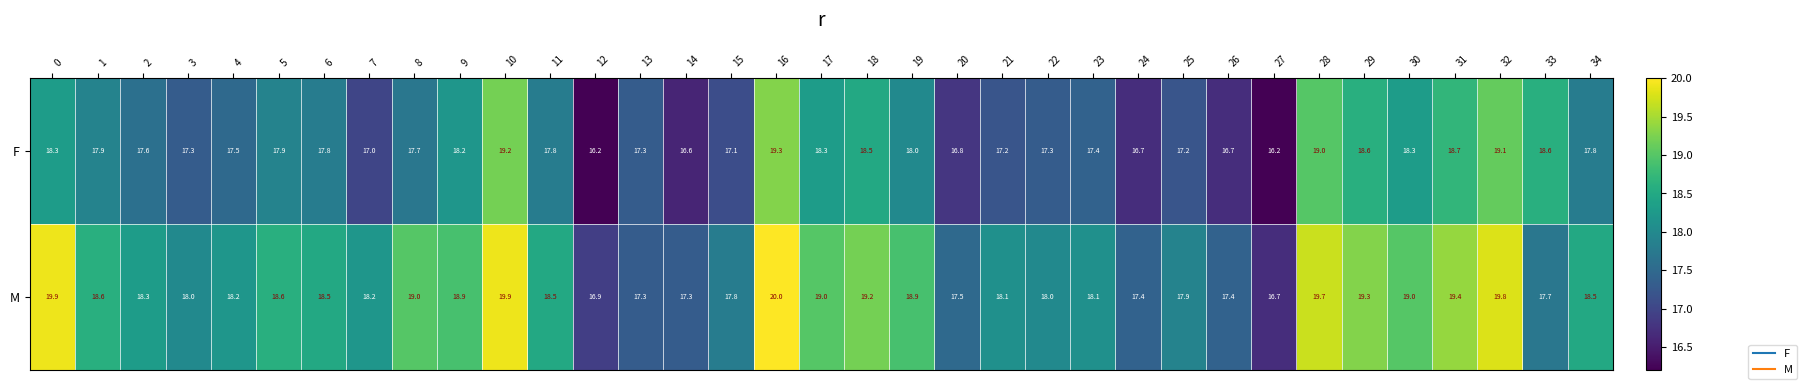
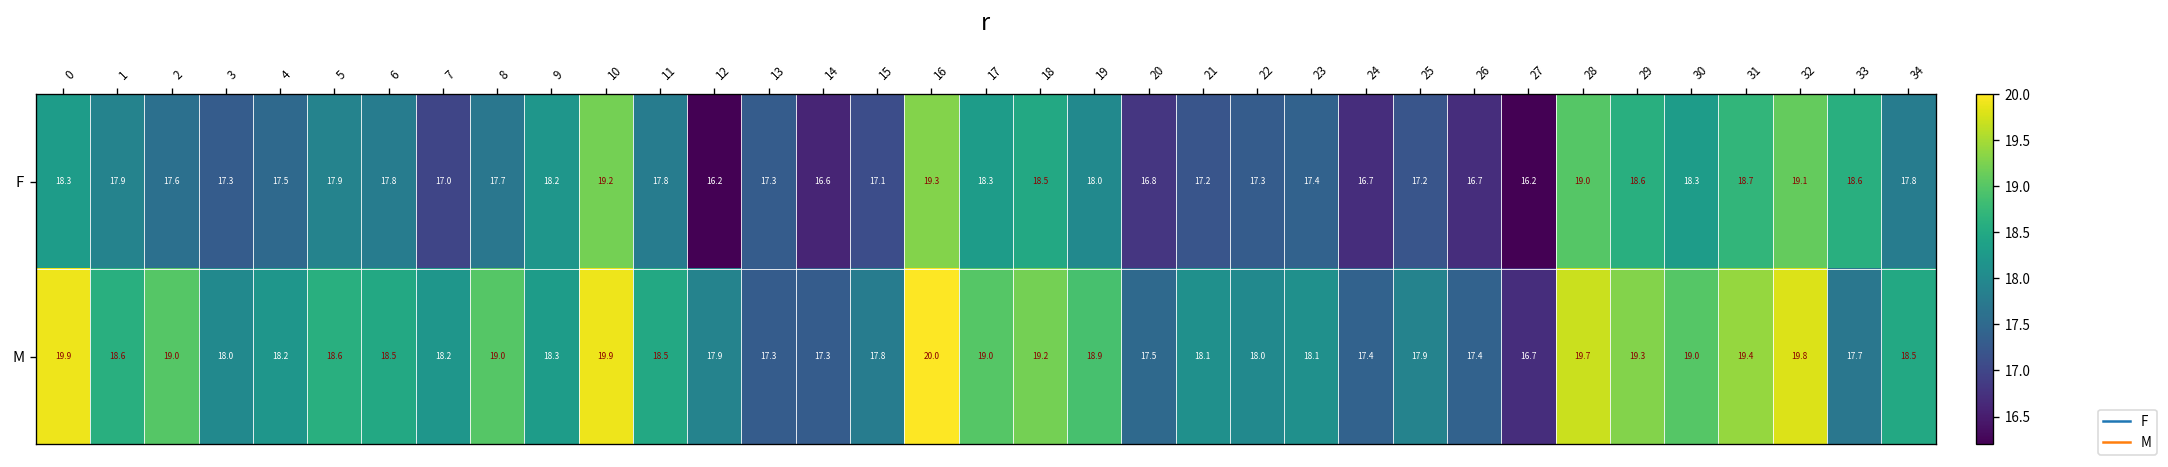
M, 2: 18.3 -> 19.0
M, 9: 18.9 -> 18.3
M, 12: 16.9 -> 17.9
